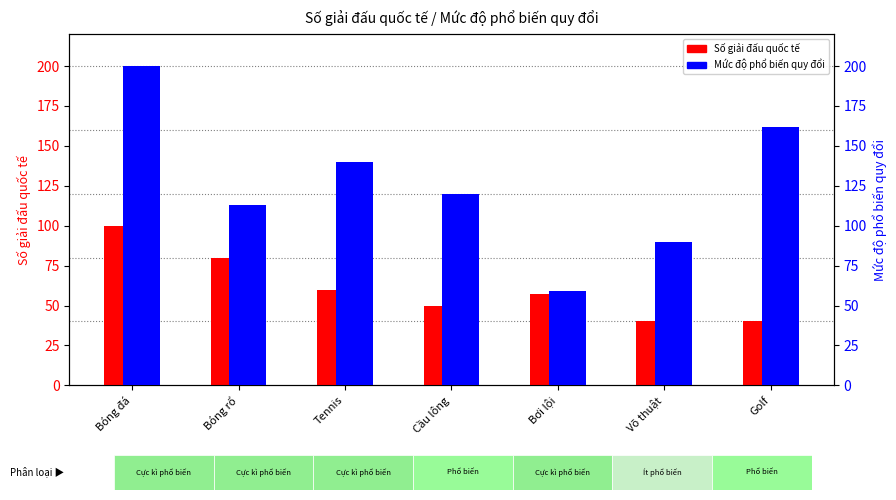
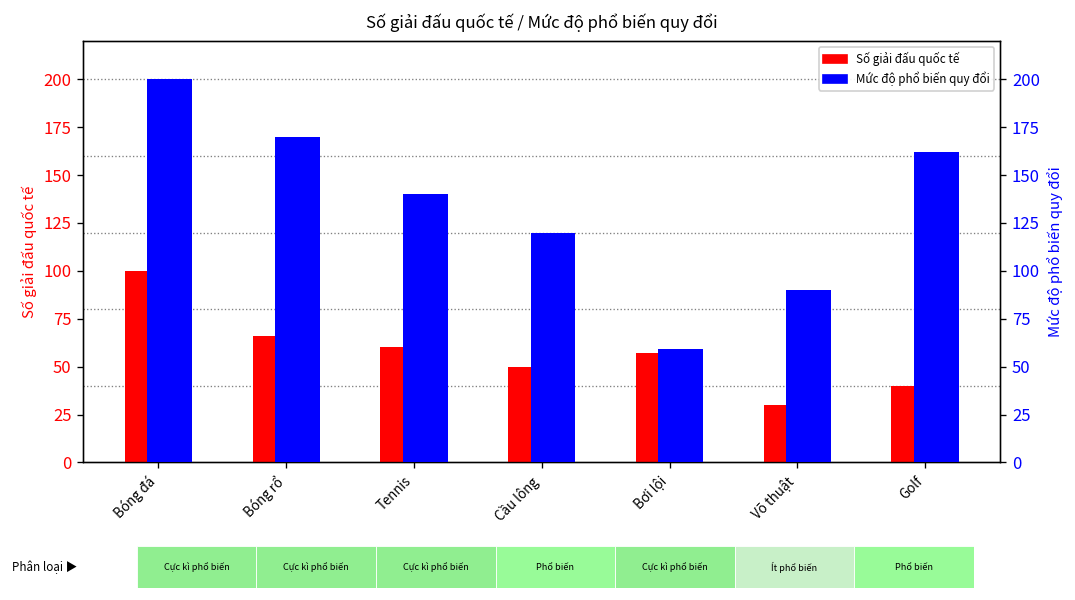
Số giải đấu quốc tế, Bóng rổ: 80 -> 66
Số giải đấu quốc tế, Võ thuật: 40 -> 30
Mức độ phổ biến quy đổi, Bóng rổ: 113 -> 170
